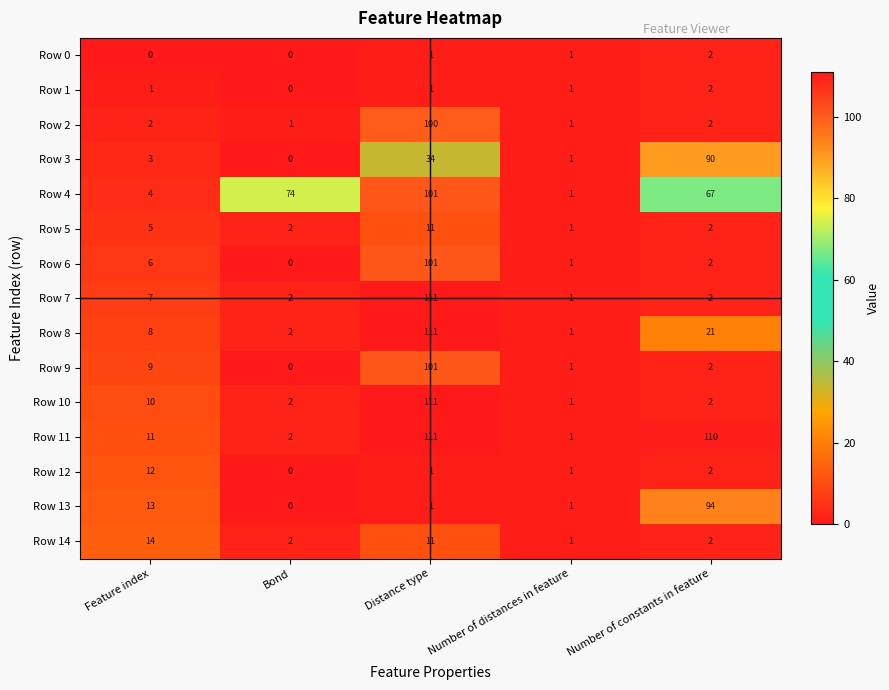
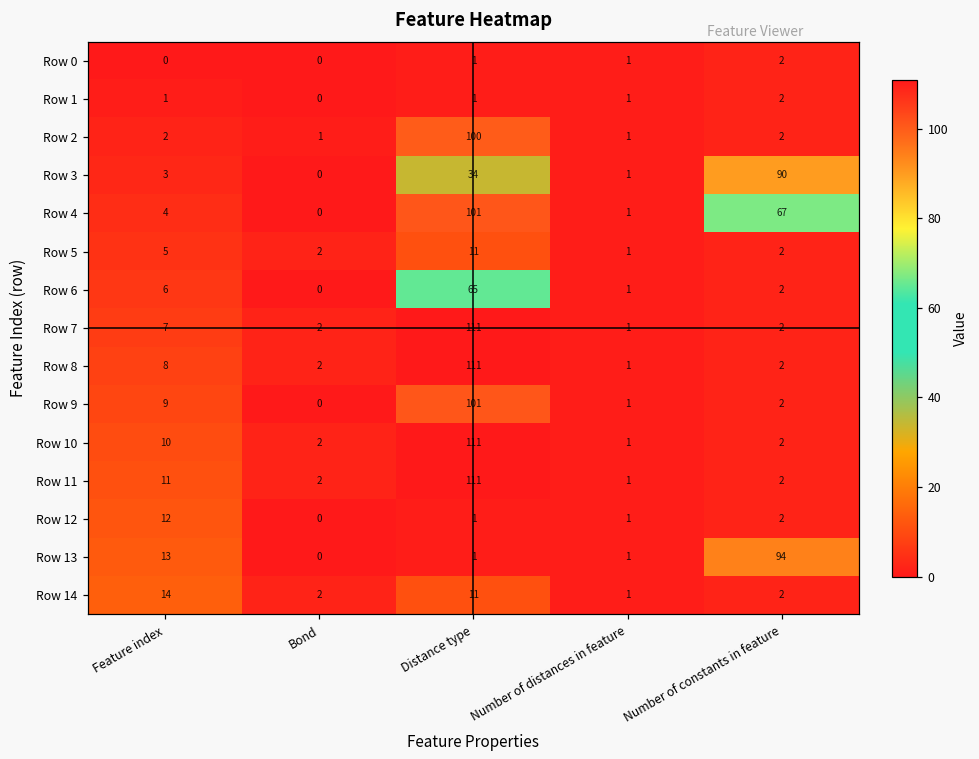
Row 4, Bond: 74 -> 0
Row 6, Distance type: 101 -> 65
Row 8, Number of constants in feature: 21 -> 2
Row 11, Number of constants in feature: 110 -> 2
